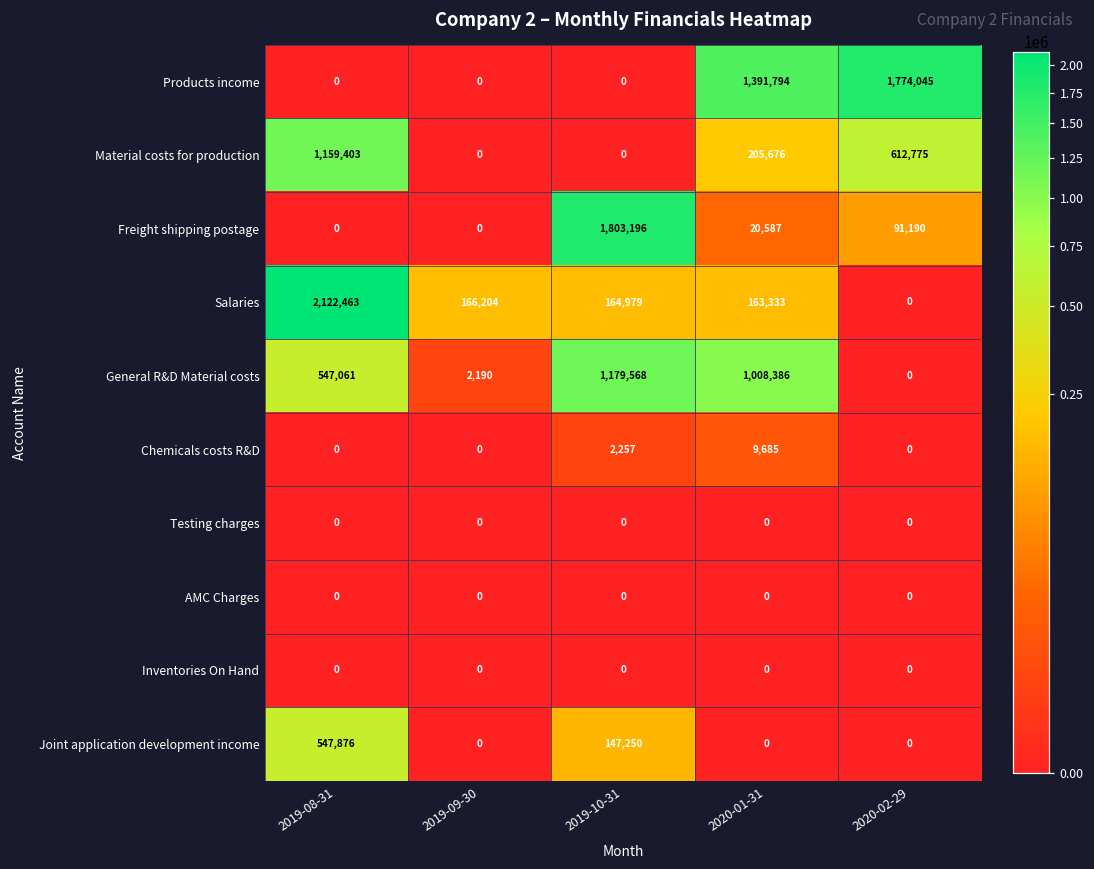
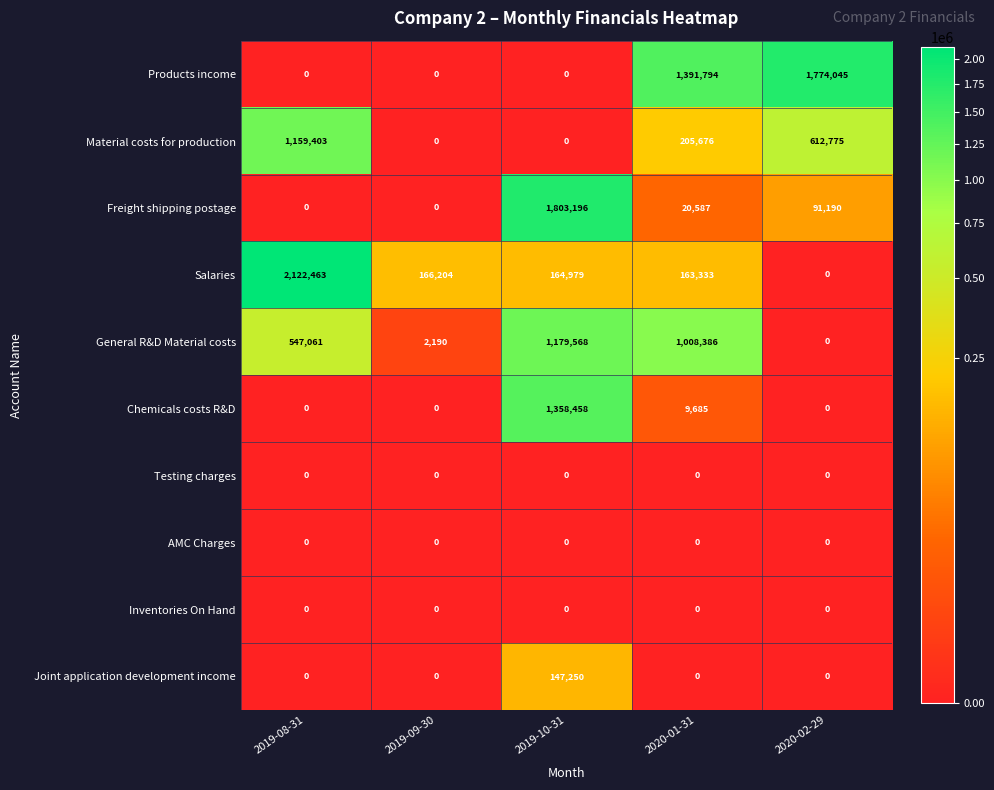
Chemicals costs R&D, 2019-10-31: 2,257 -> 1,358,458
Joint application development income, 2019-08-31: 547,876 -> 0
